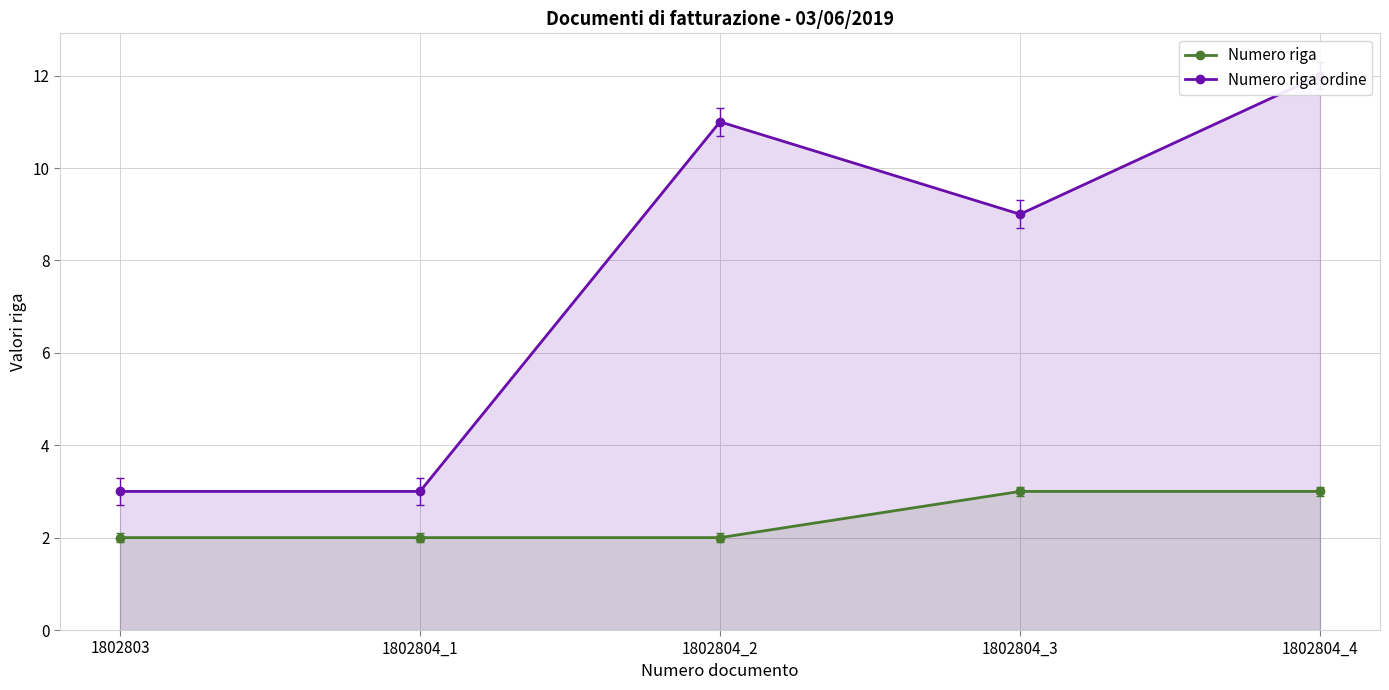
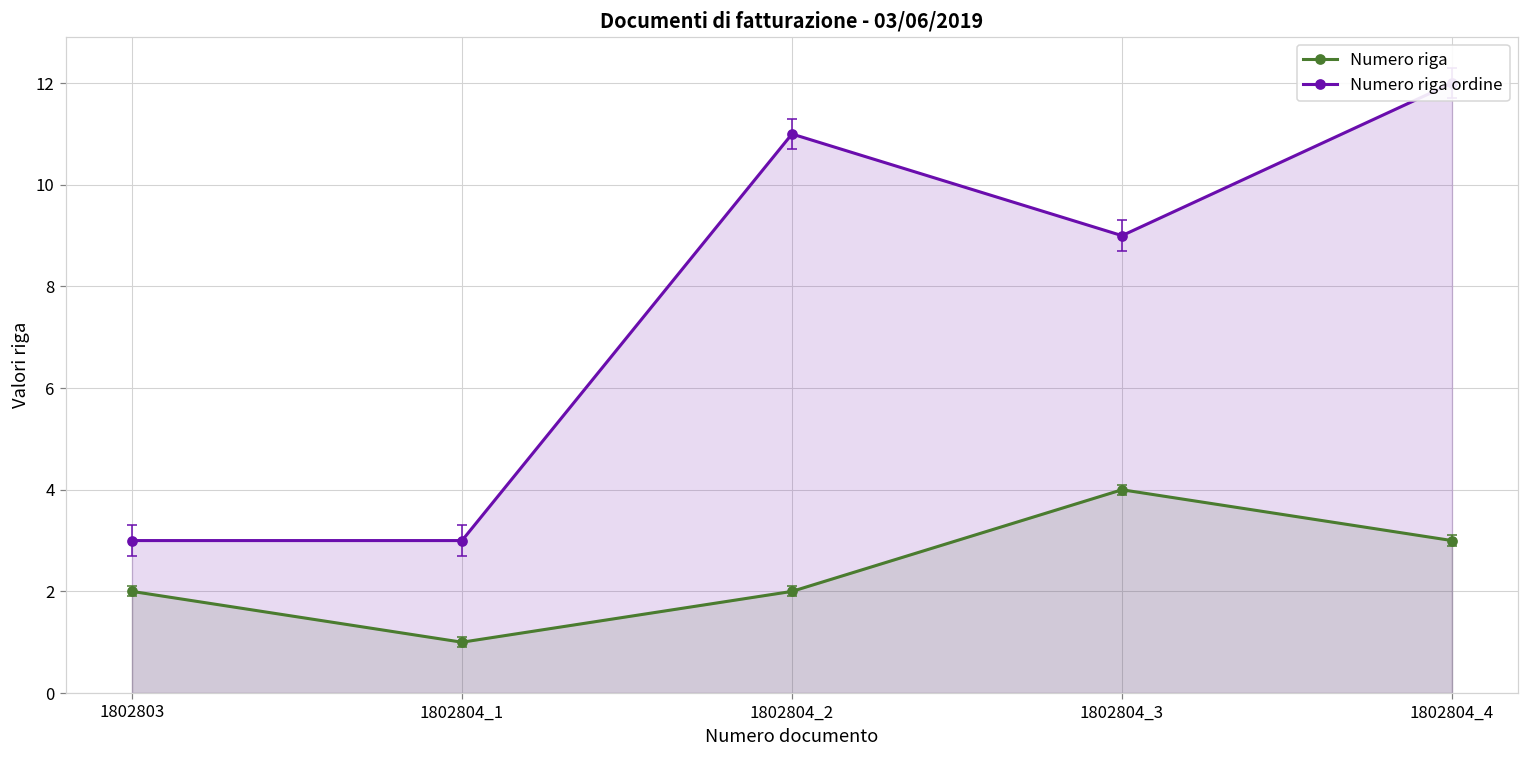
Numero riga, 1802804_1: 2 -> 1
Numero riga, 1802804_3: 3 -> 4
